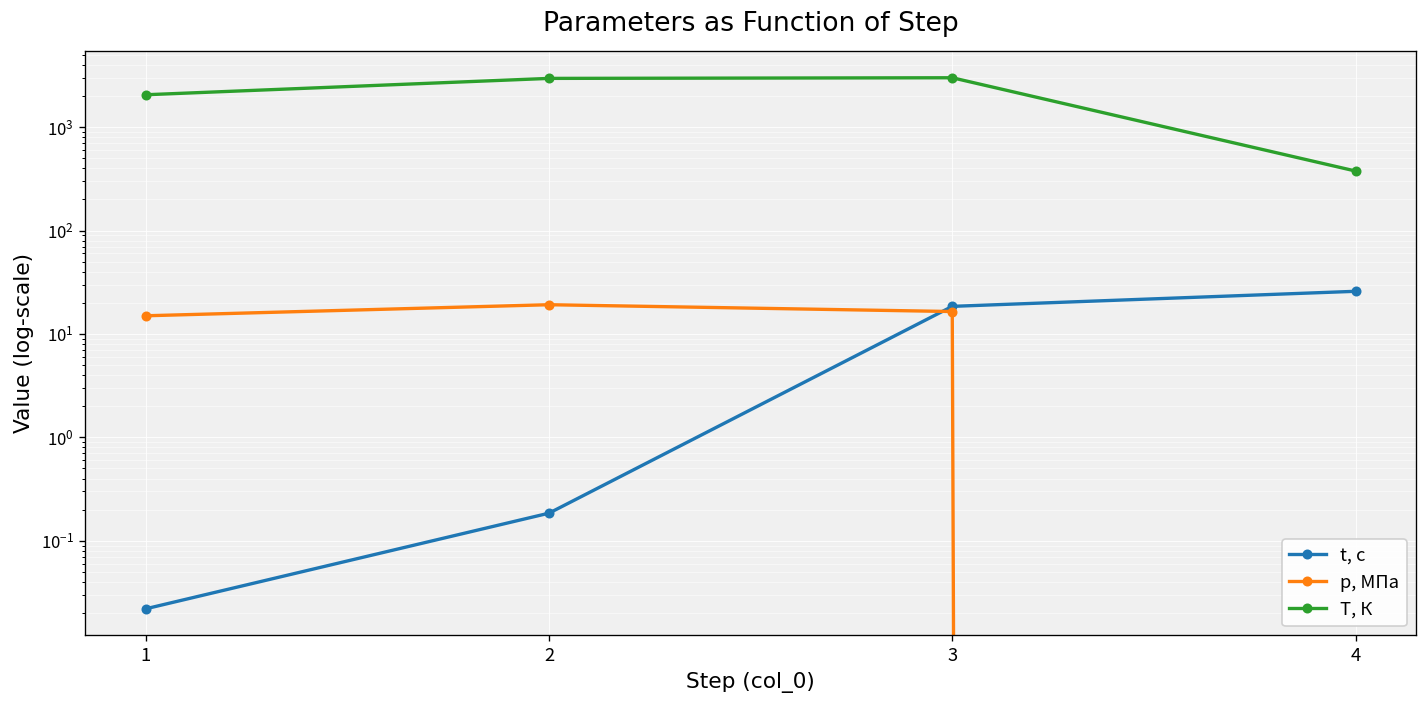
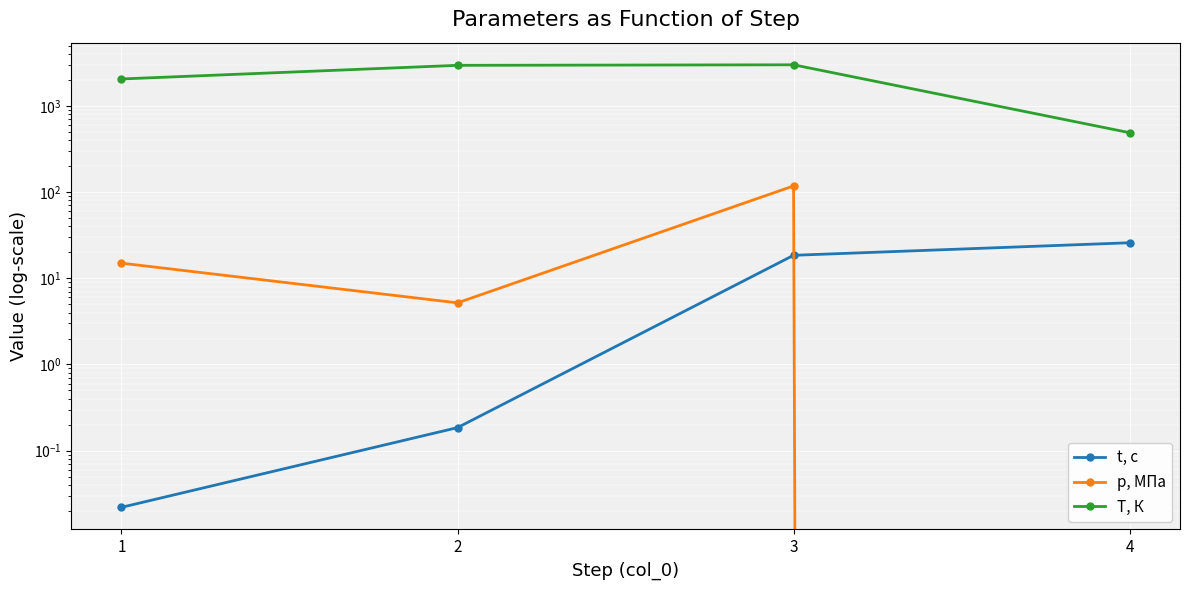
p, МПа, 2: 19 -> 5
p, МПа, 3: 16 -> 120
T, К, 4: 400 -> 500
